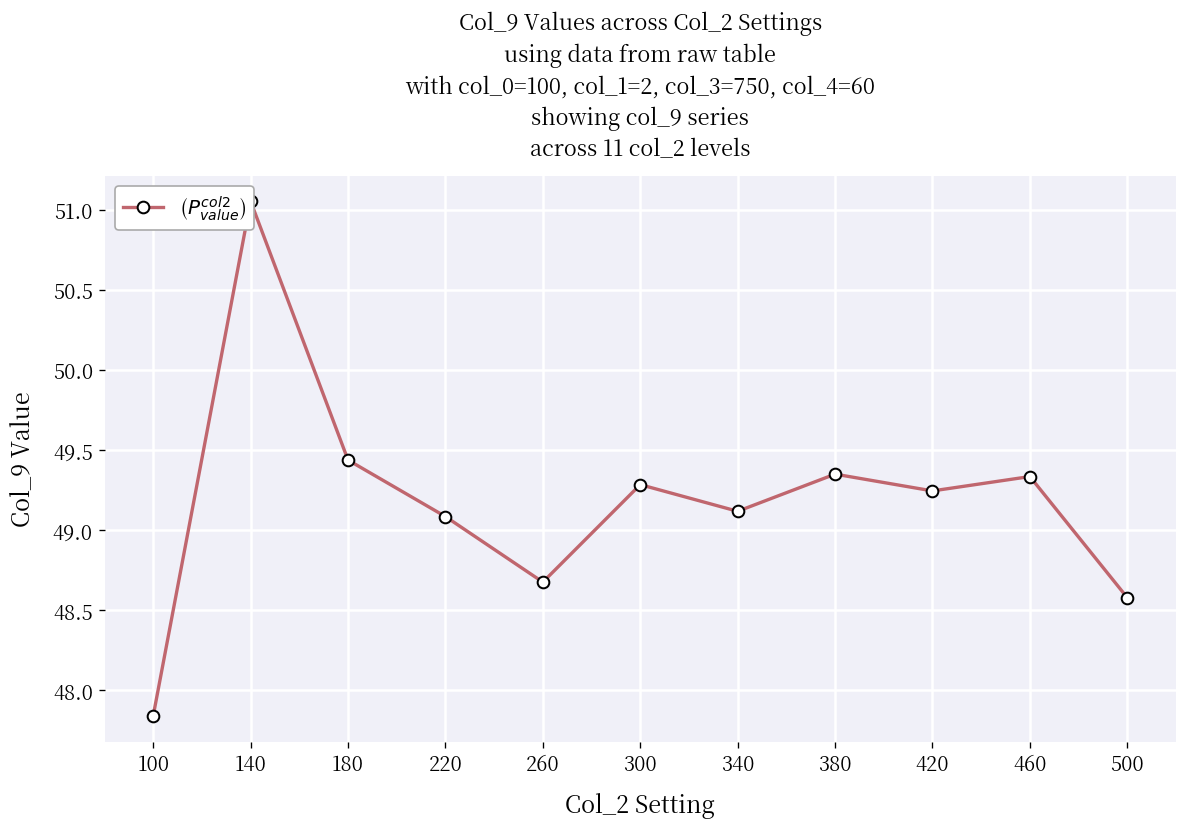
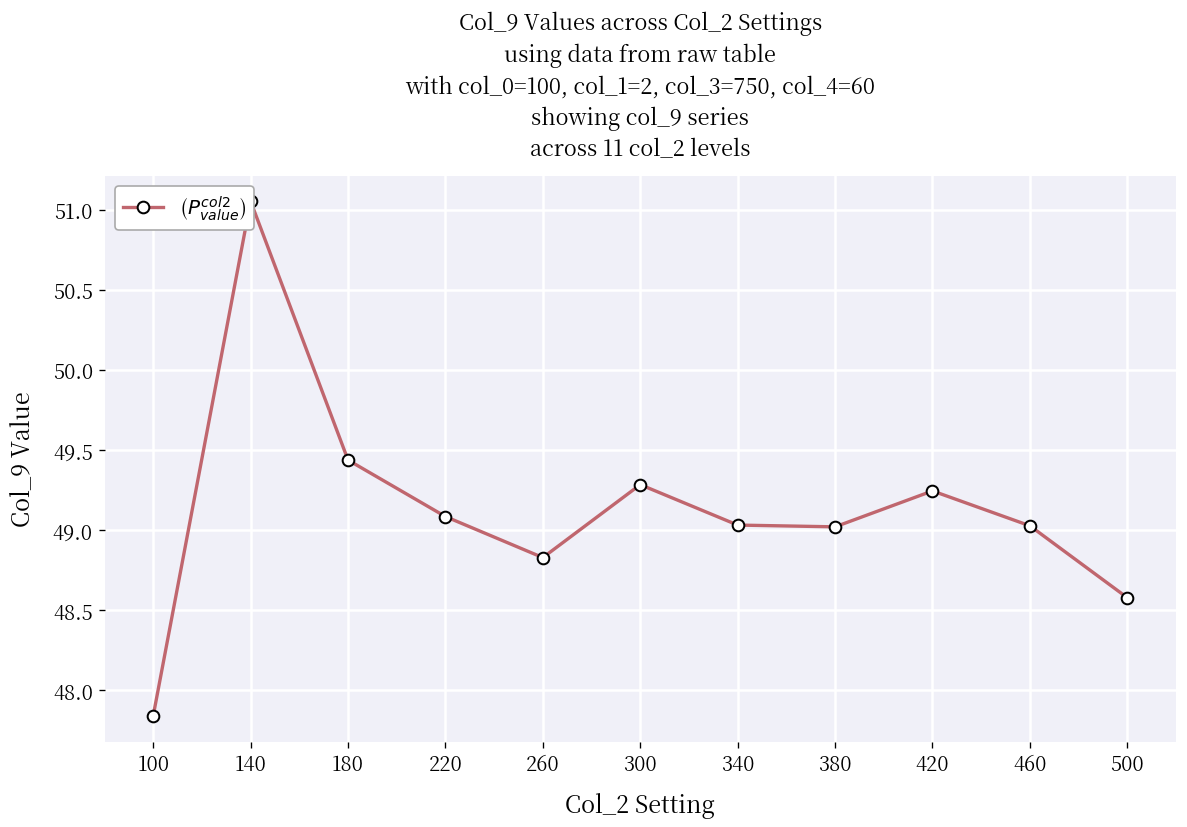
260: 48.68 -> 48.83
340: 49.12 -> 49.03
380: 49.35 -> 49.02
460: 49.33 -> 49.03
